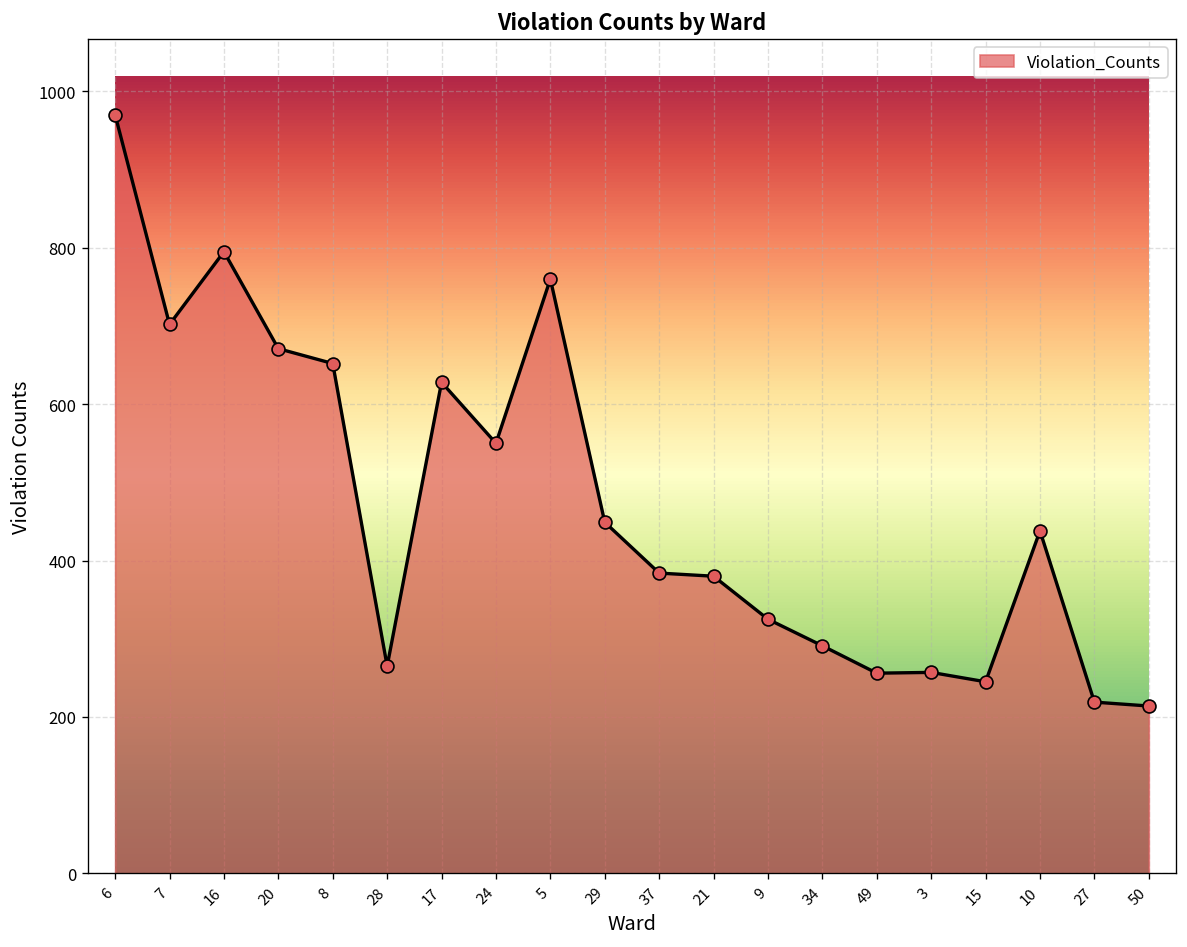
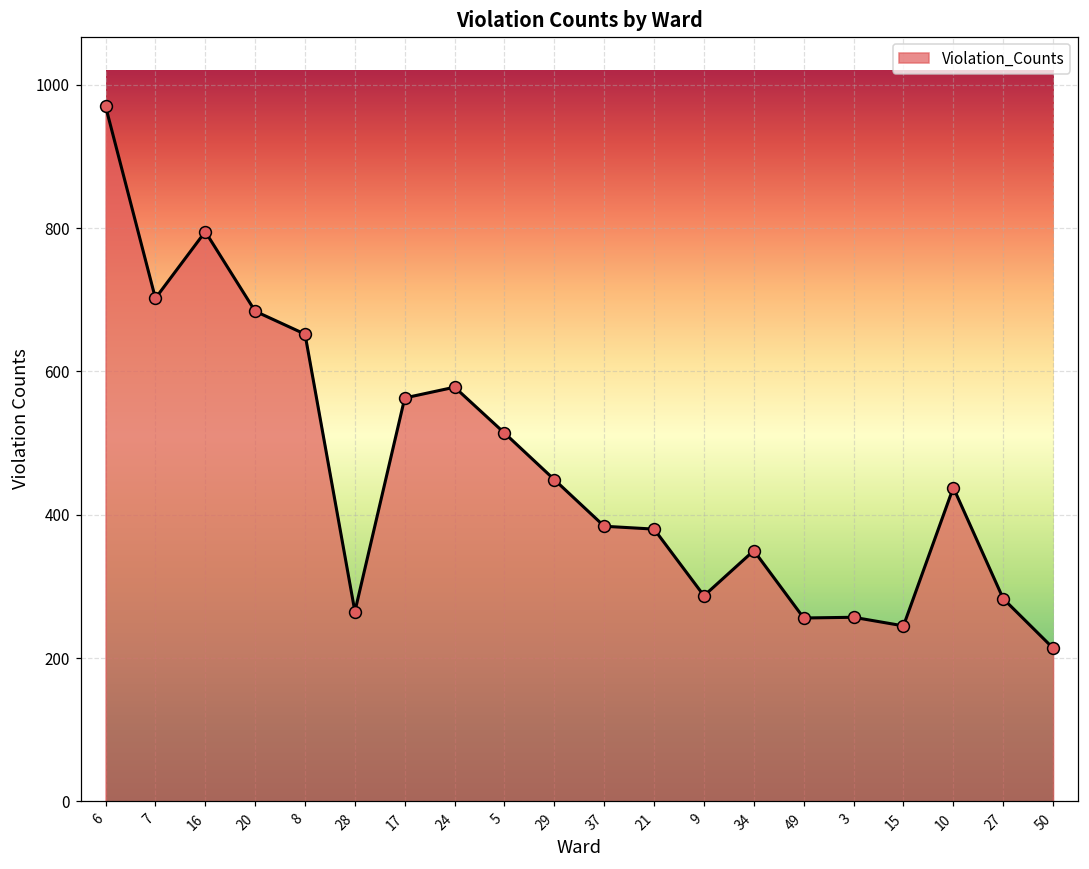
20: 670 -> 680
17: 630 -> 560
24: 550 -> 580
5: 760 -> 510
9: 330 -> 290
34: 290 -> 350
27: 220 -> 280
